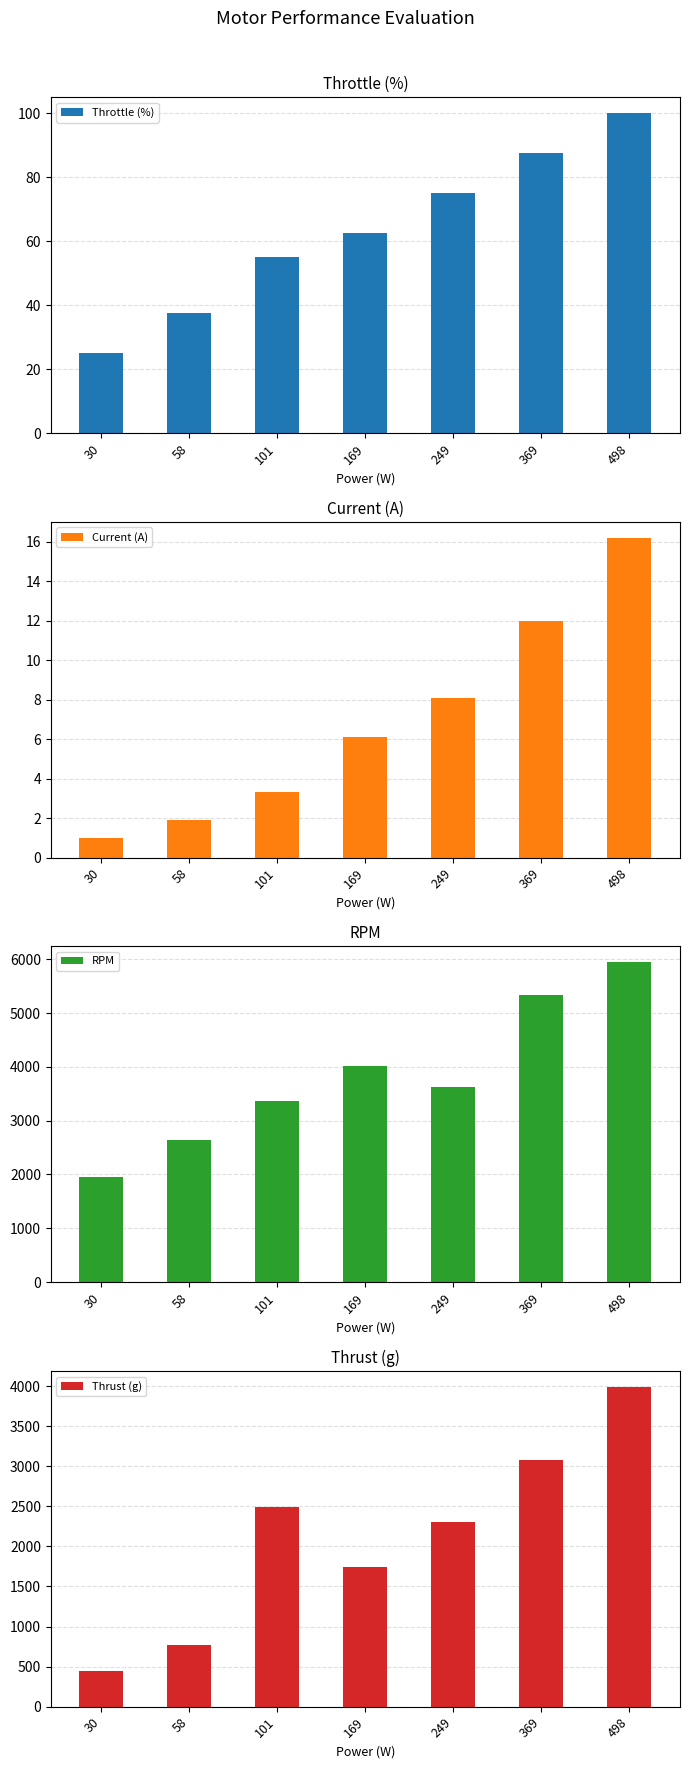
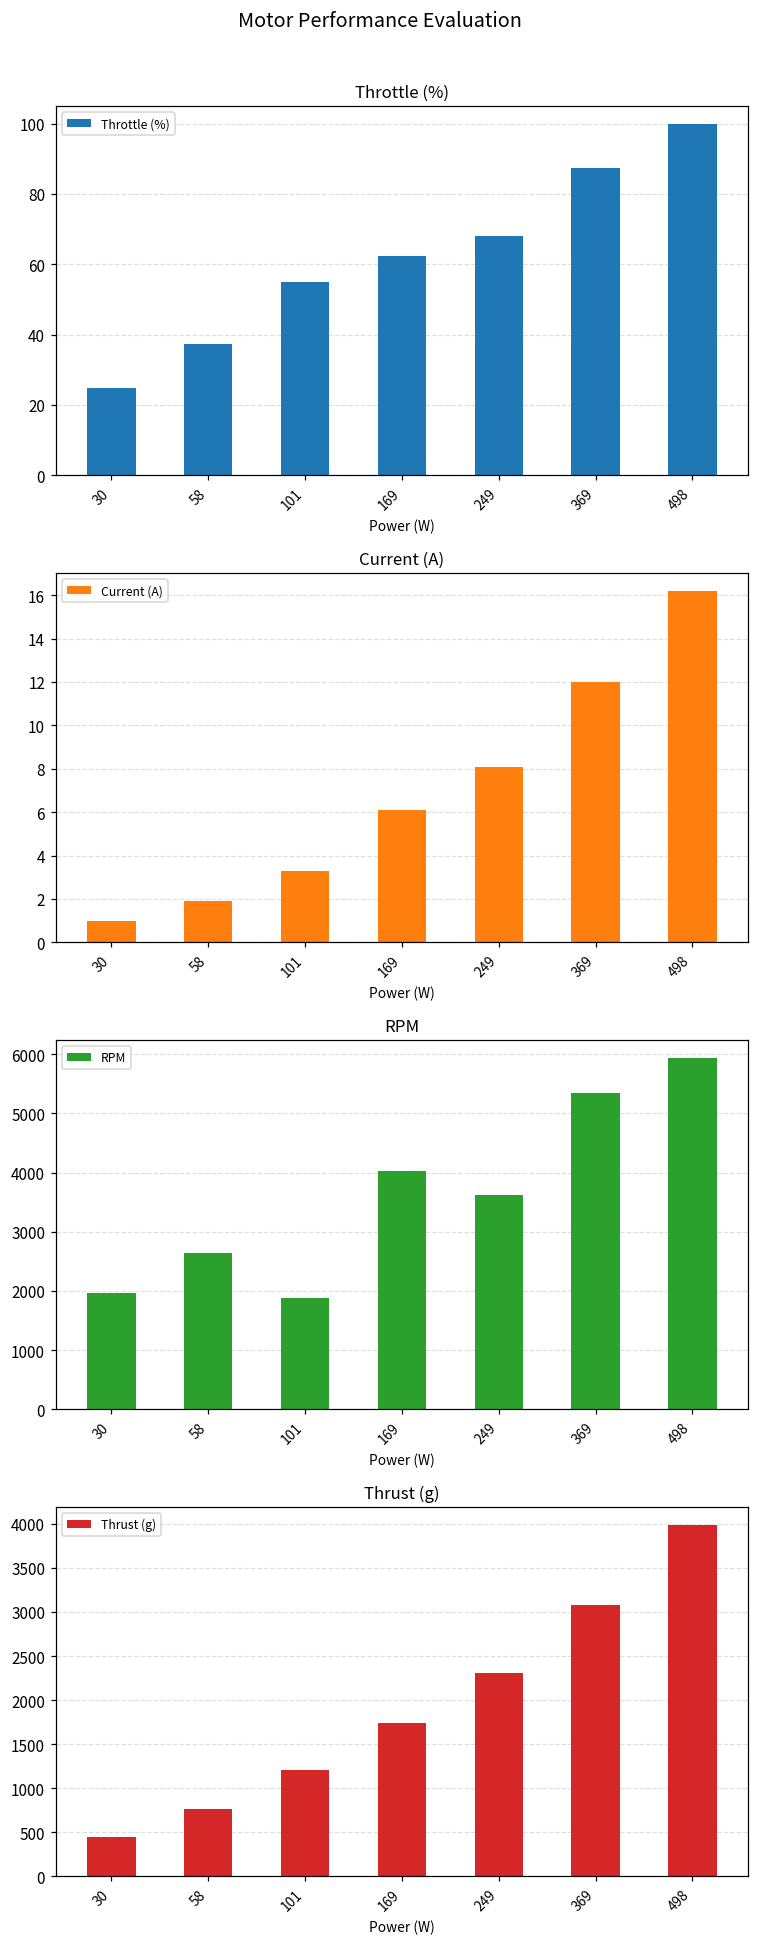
Throttle (%), 249: 75 -> 68
RPM, 101: 3400 -> 1900
Thrust (g), 101: 2500 -> 1200
